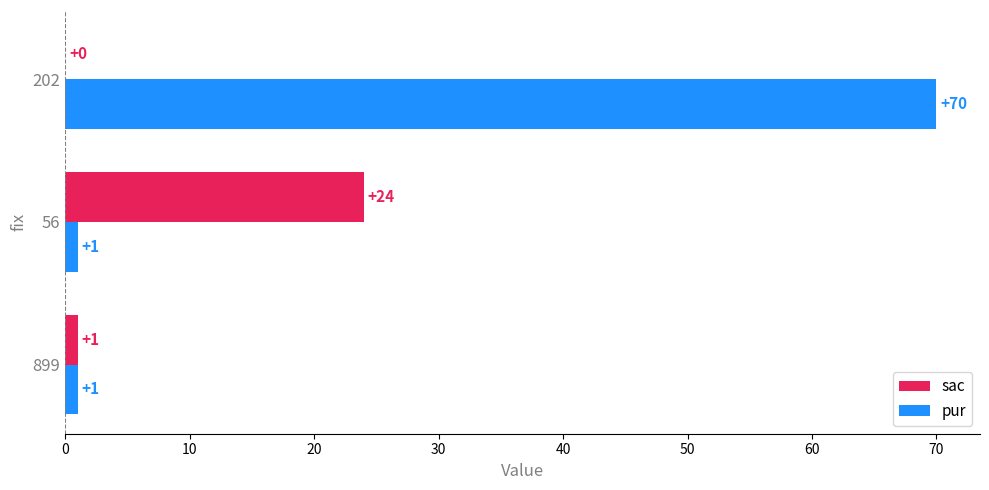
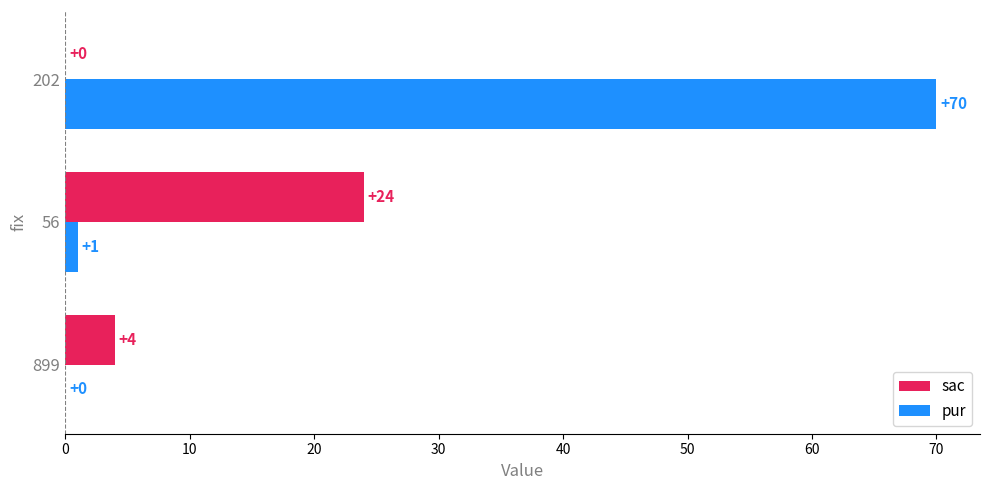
sac, 899: +1 -> +4
pur, 899: +1 -> +0
